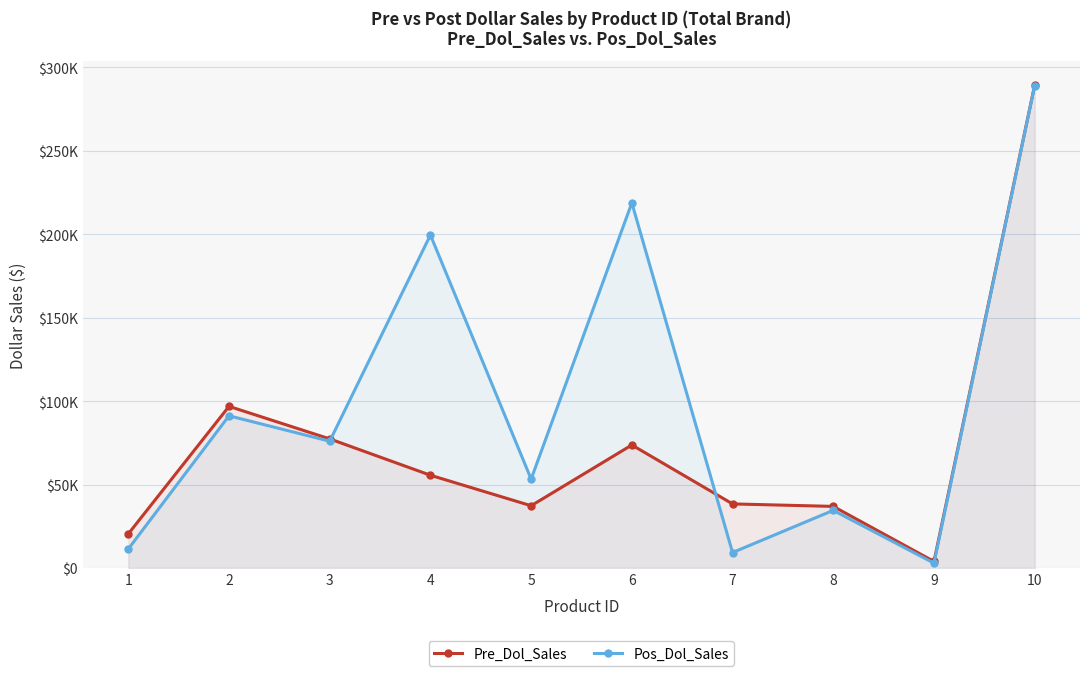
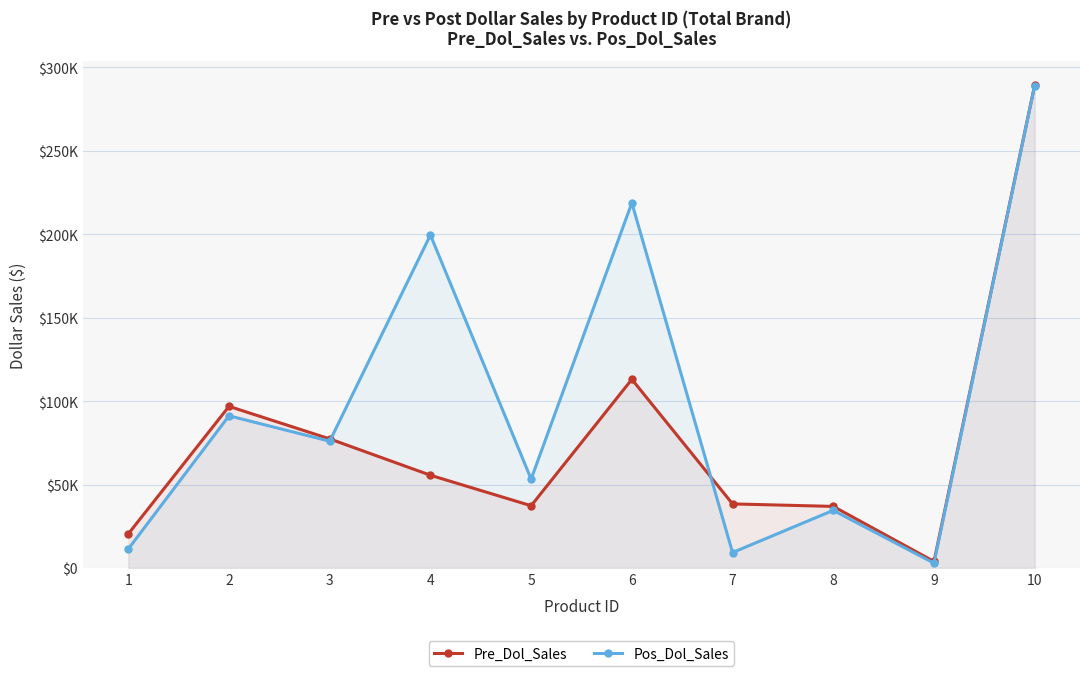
Pre_Dol_Sales, 6: $74000 -> $113000
